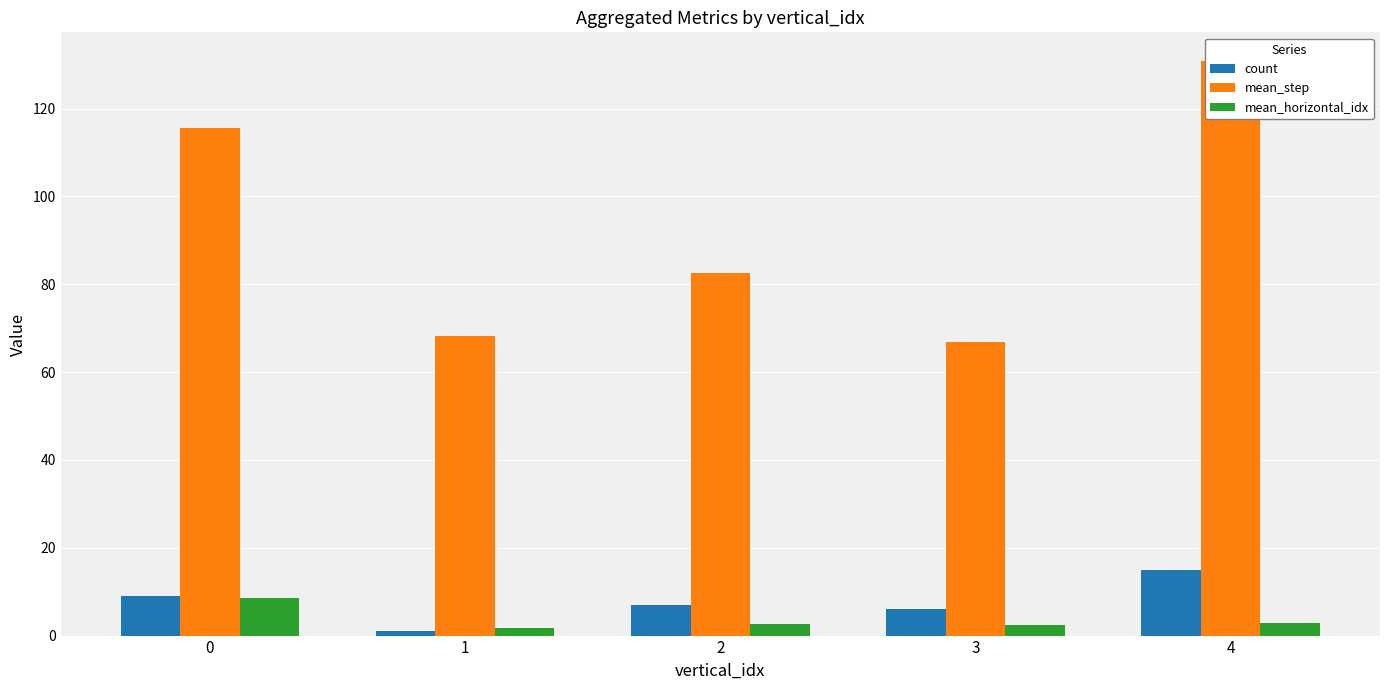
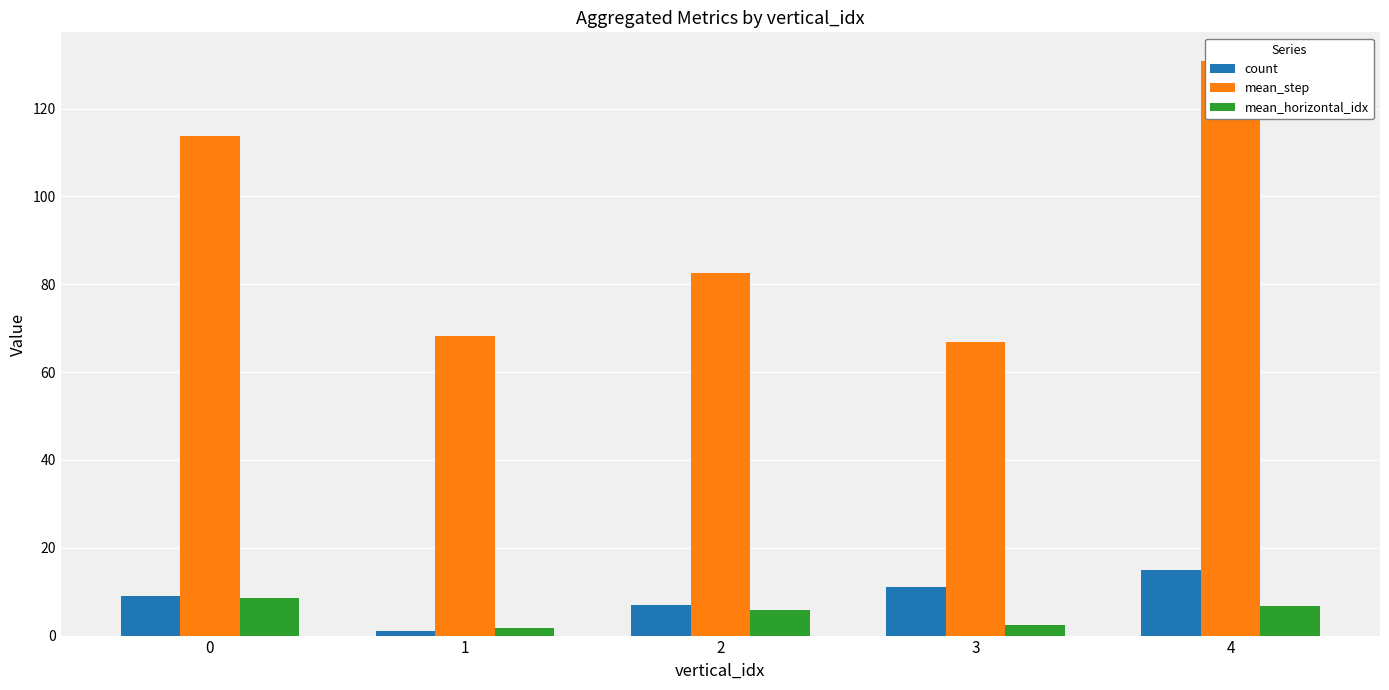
mean_step, 0: 116 -> 114
mean_horizontal_idx, 2: 3 -> 6
count, 3: 6 -> 11
mean_horizontal_idx, 4: 3 -> 7
